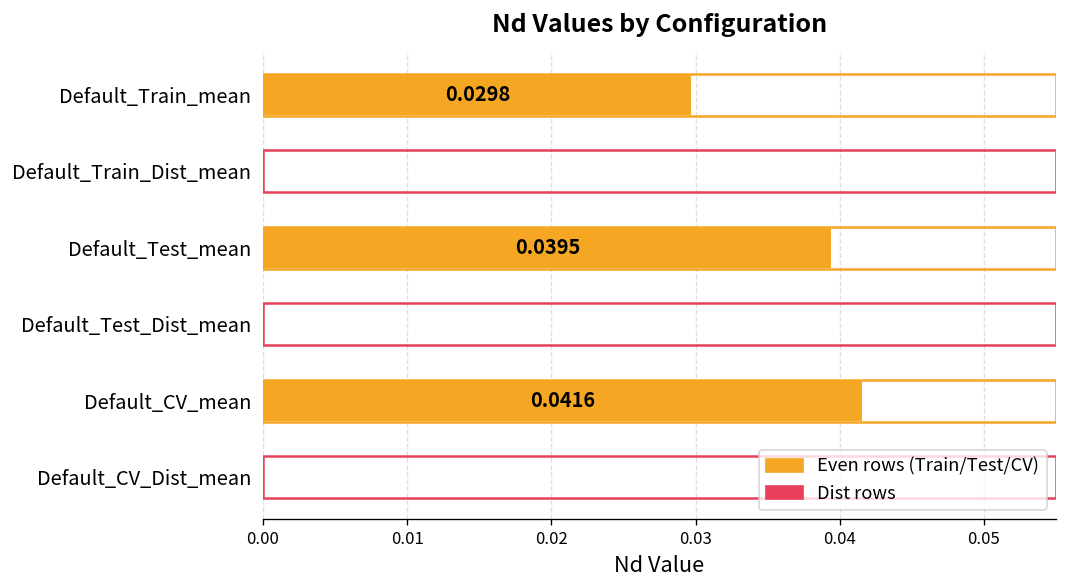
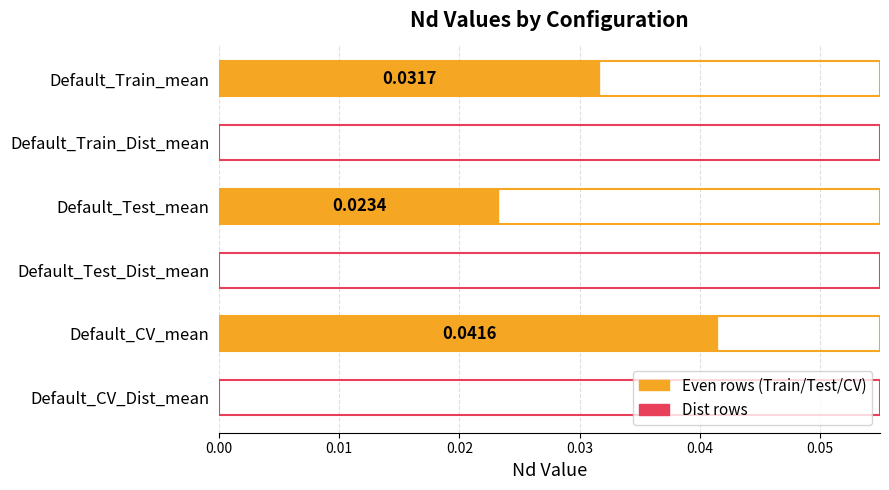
Default_Train_mean: 0.0298 -> 0.0317
Default_Test_mean: 0.0395 -> 0.0234
